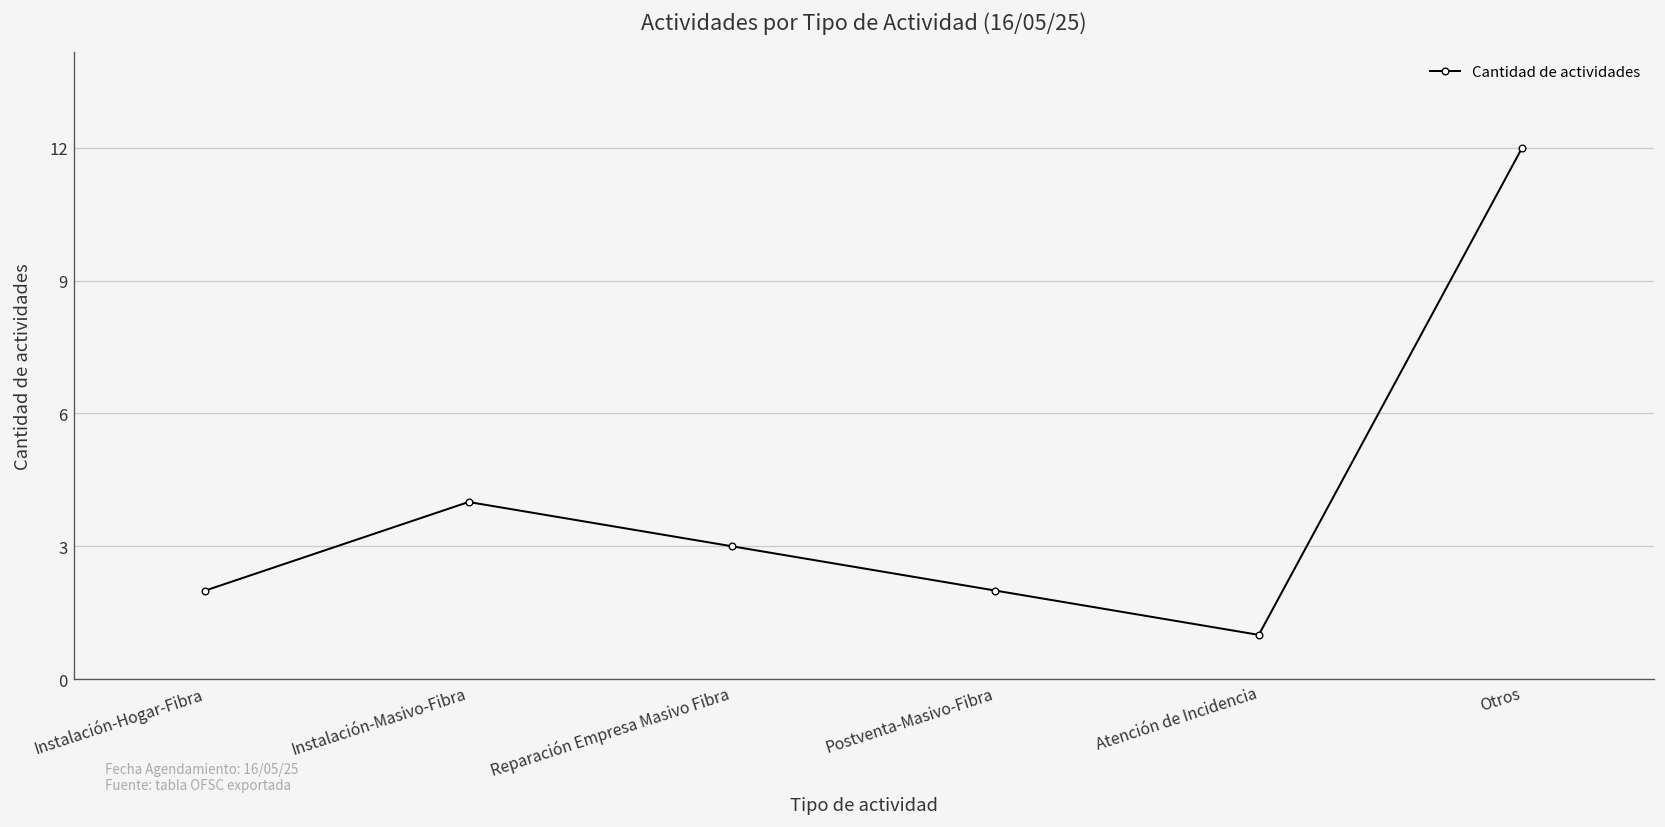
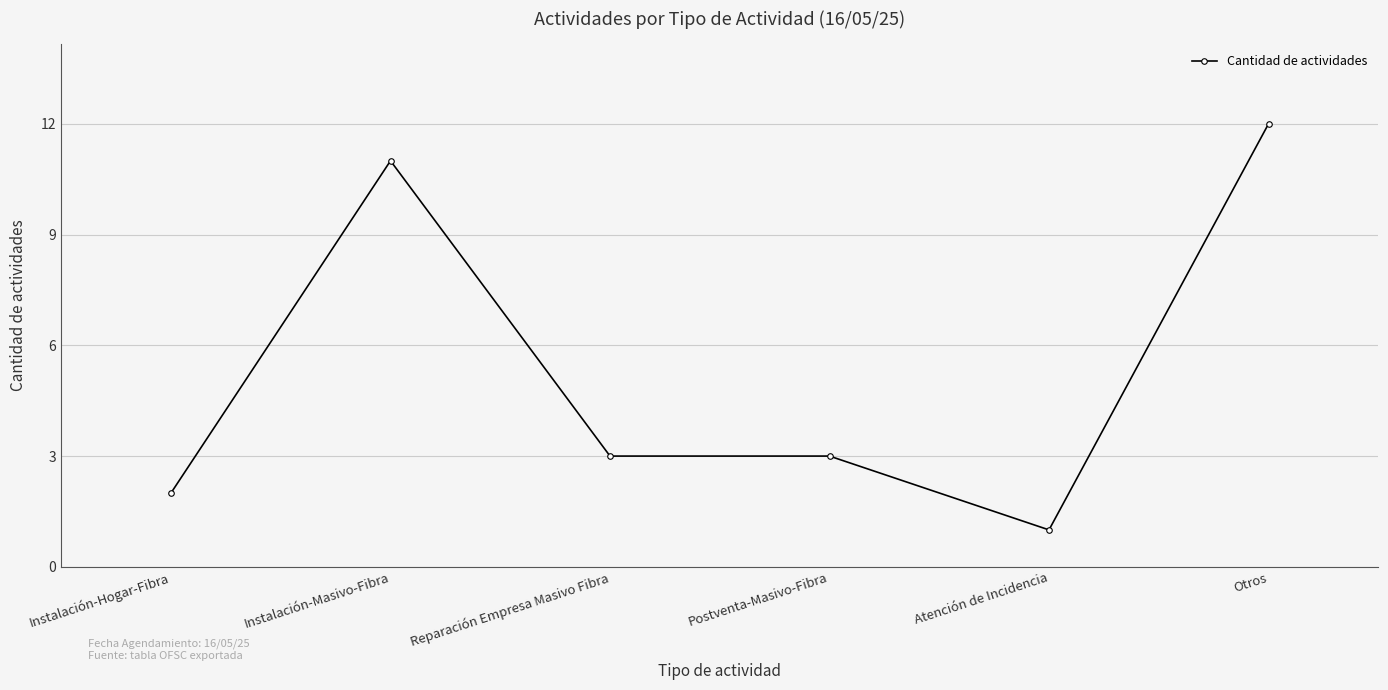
Instalación-Masivo-Fibra: 4 -> 11
Postventa-Masivo-Fibra: 2 -> 3
